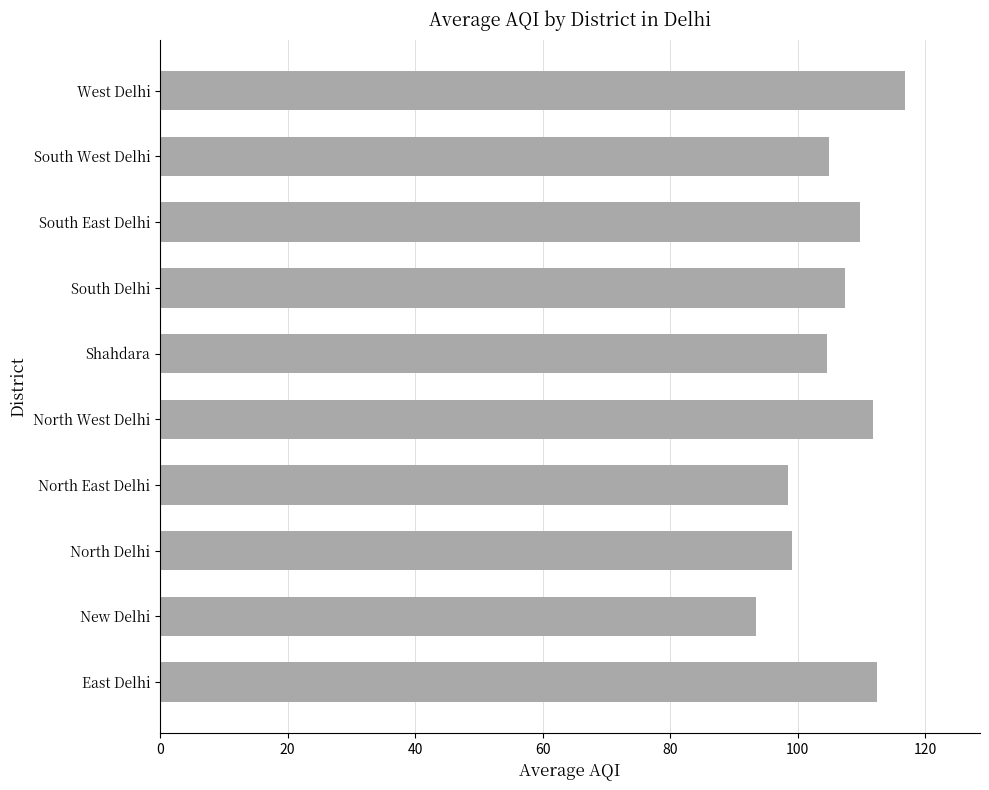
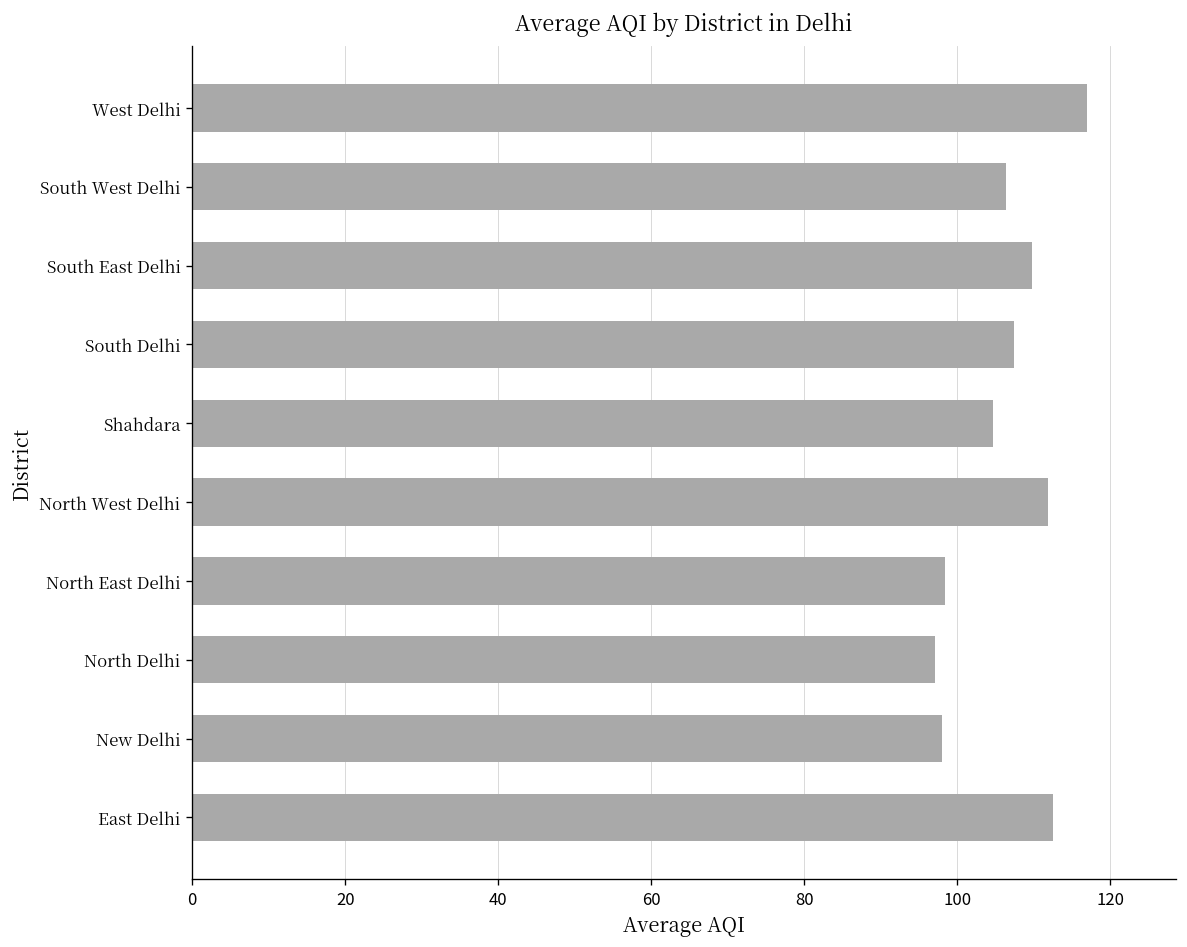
South West Delhi: 105 -> 106
North Delhi: 99 -> 97
New Delhi: 93 -> 98
